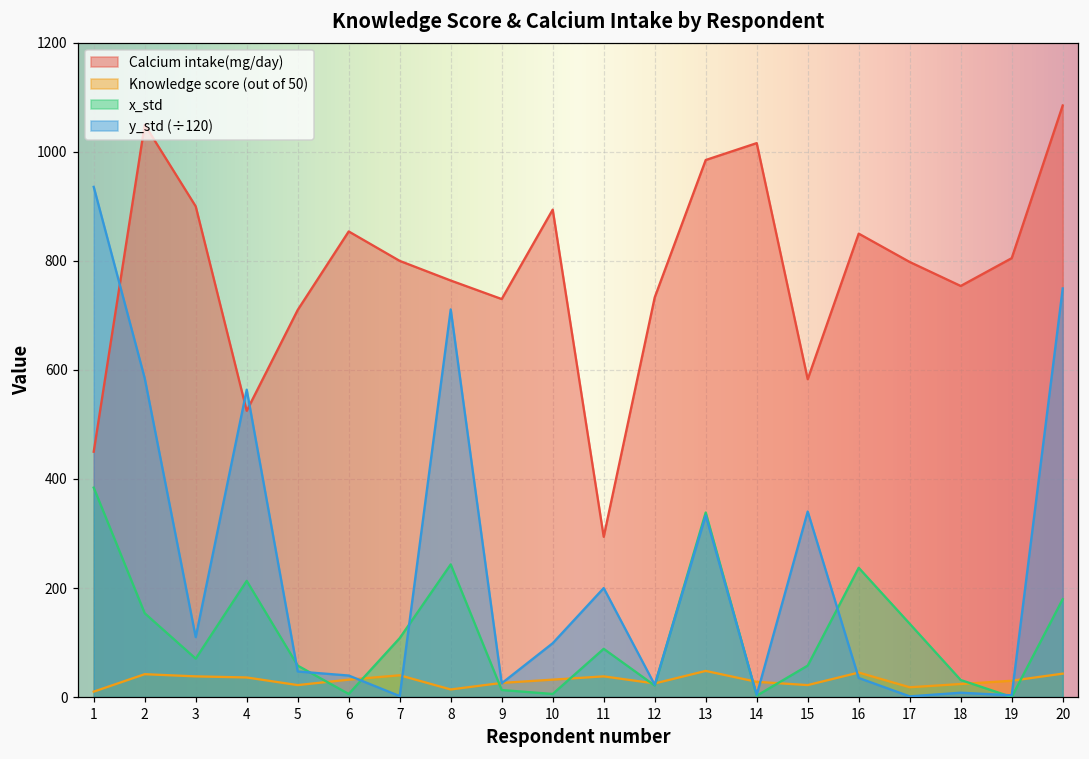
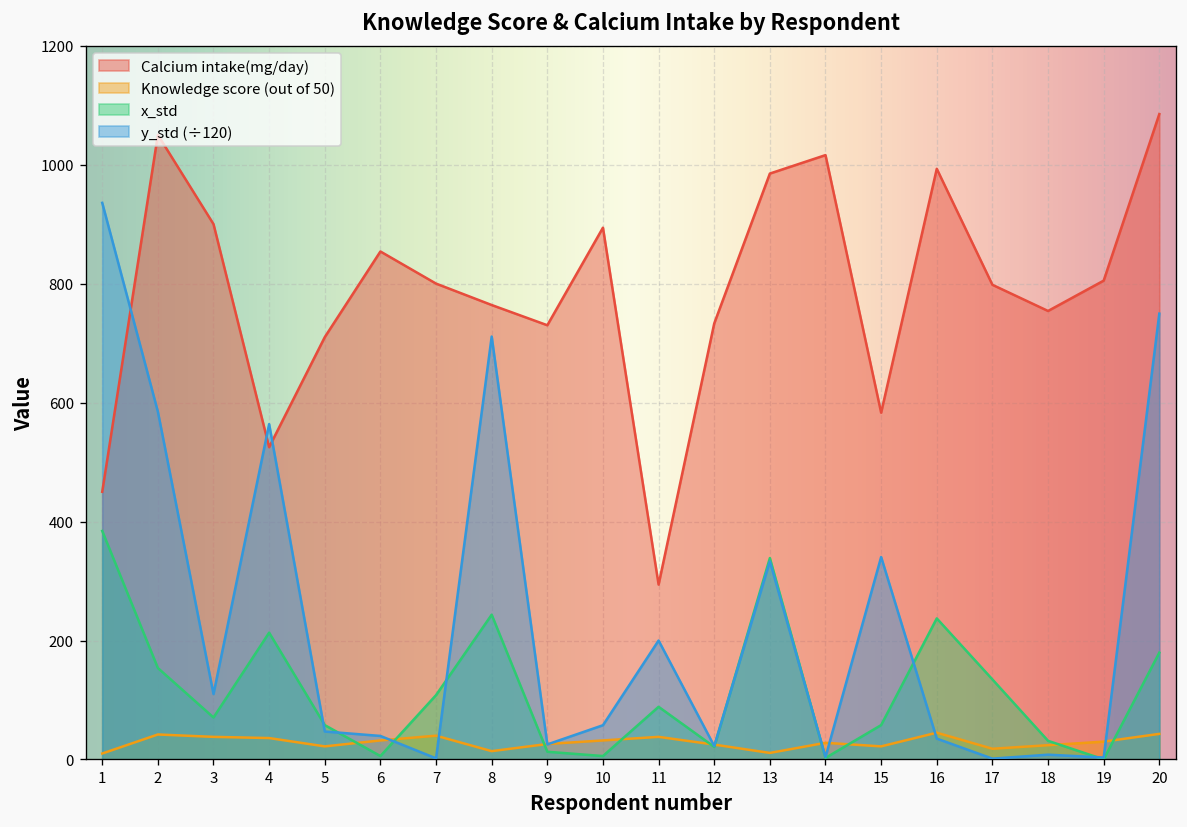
y_std (÷120), 10: 100 -> 60
Knowledge score (out of 50), 13: 50 -> 10
Calcium intake(mg/day), 16: 850 -> 990
